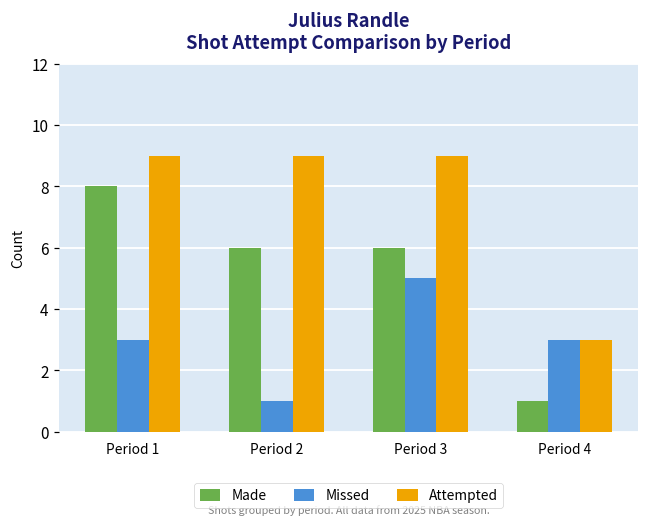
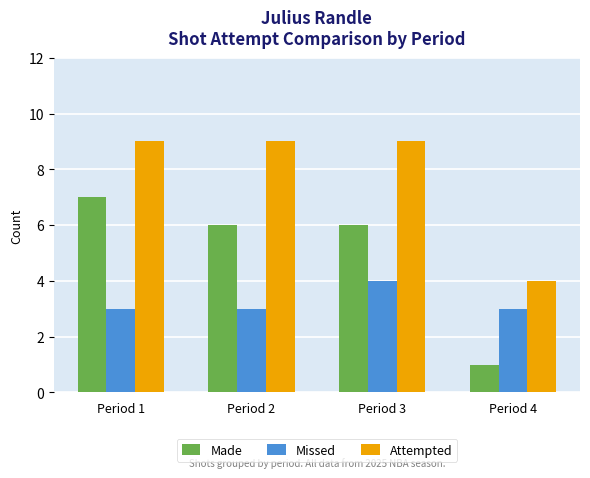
Made, Period 1: 8 -> 7
Missed, Period 2: 1 -> 3
Missed, Period 3: 5 -> 4
Attempted, Period 4: 3 -> 4
